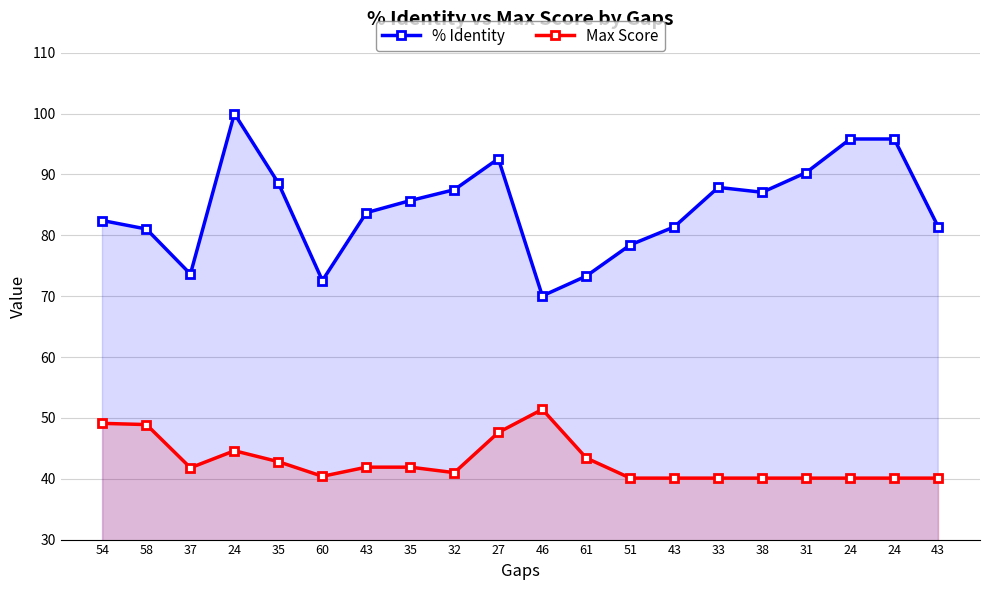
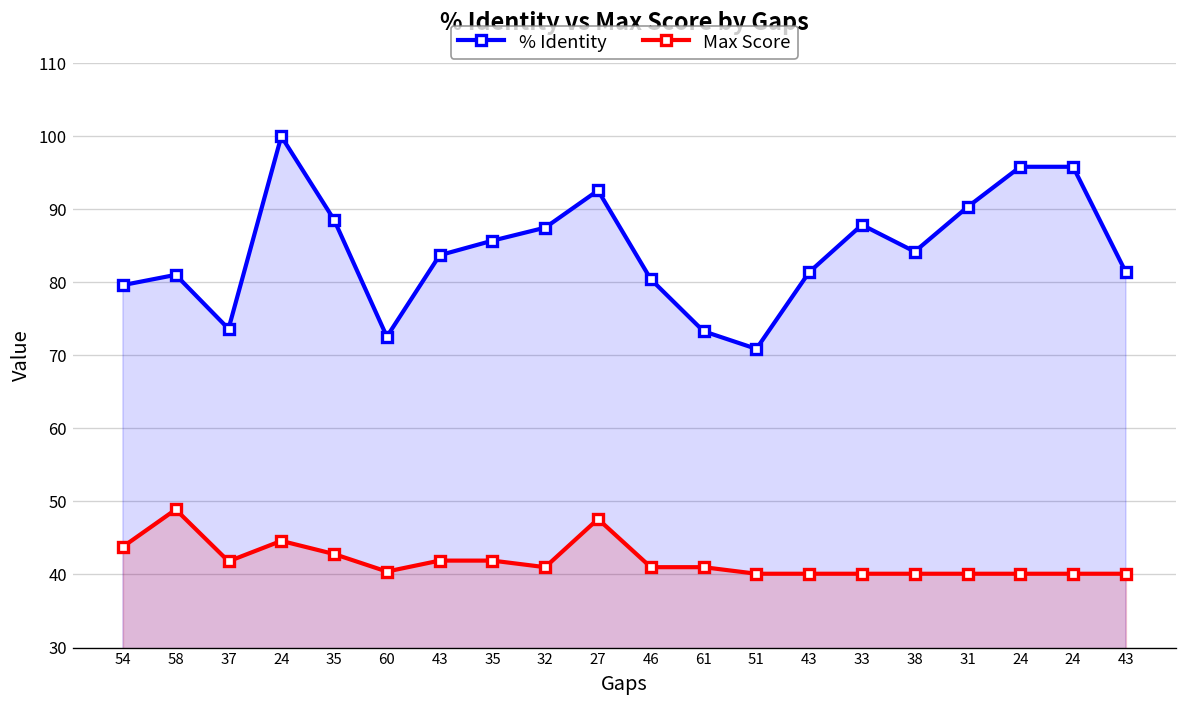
% Identity, 54: 82 -> 80
Max Score, 54: 49 -> 44
% Identity, 46: 70 -> 80
Max Score, 46: 51 -> 41
Max Score, 61: 43 -> 41
% Identity, 51: 78 -> 71
% Identity, 38: 87 -> 84
